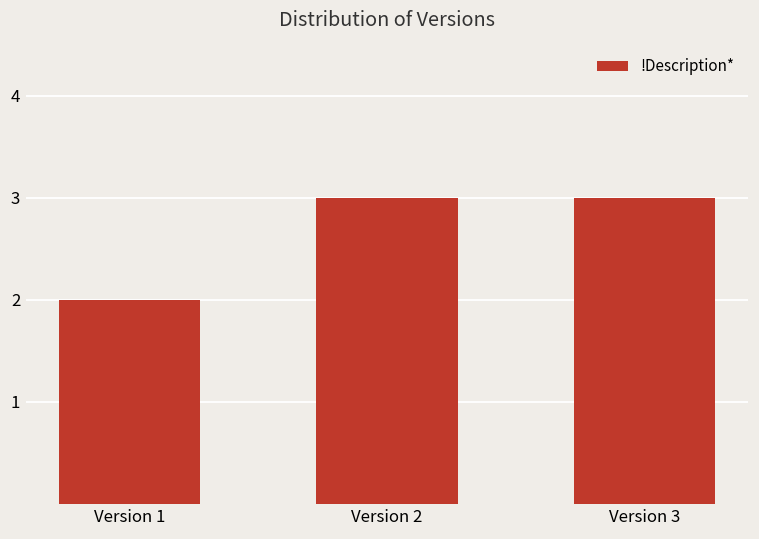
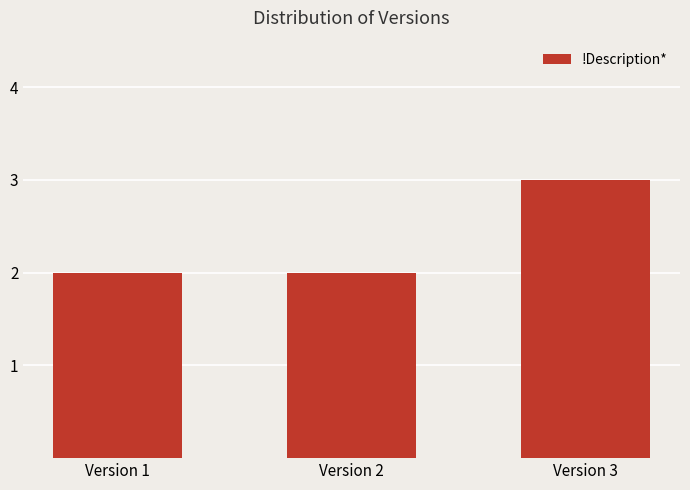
Version 2: 3 -> 2
